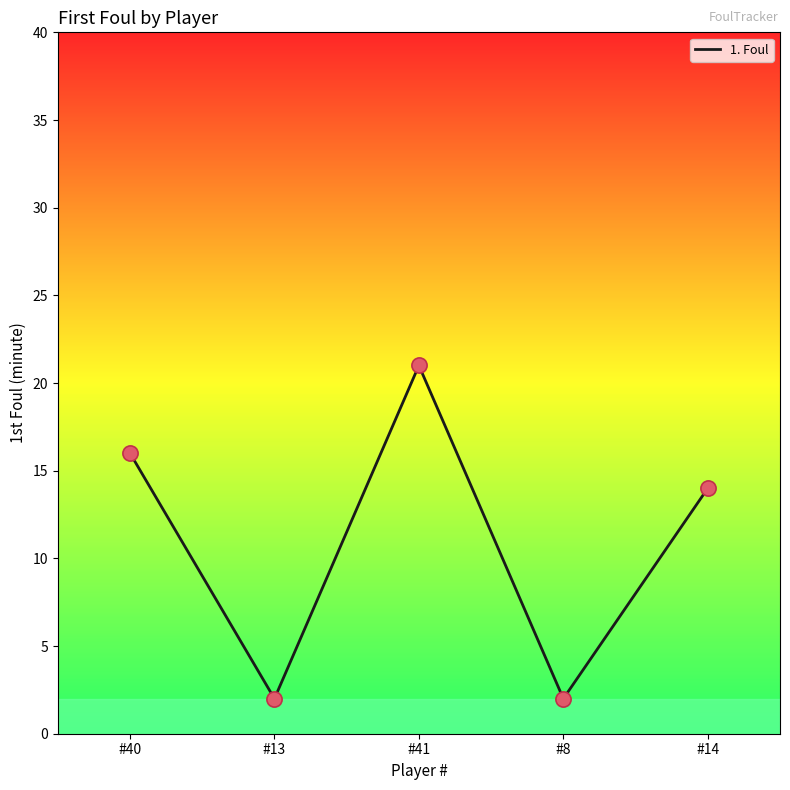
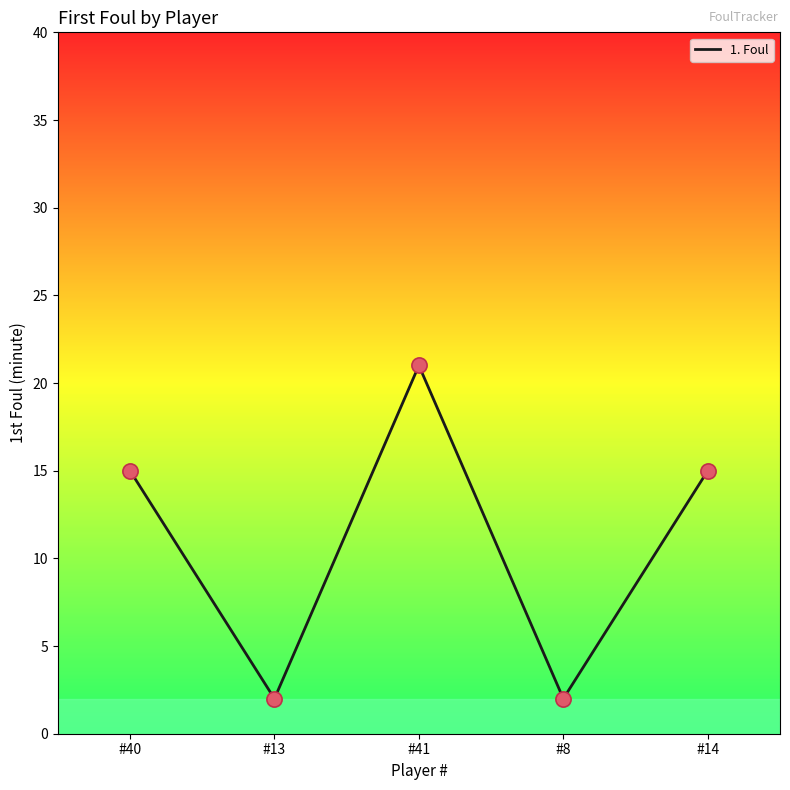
#40: 16 -> 15
#14: 14 -> 15
